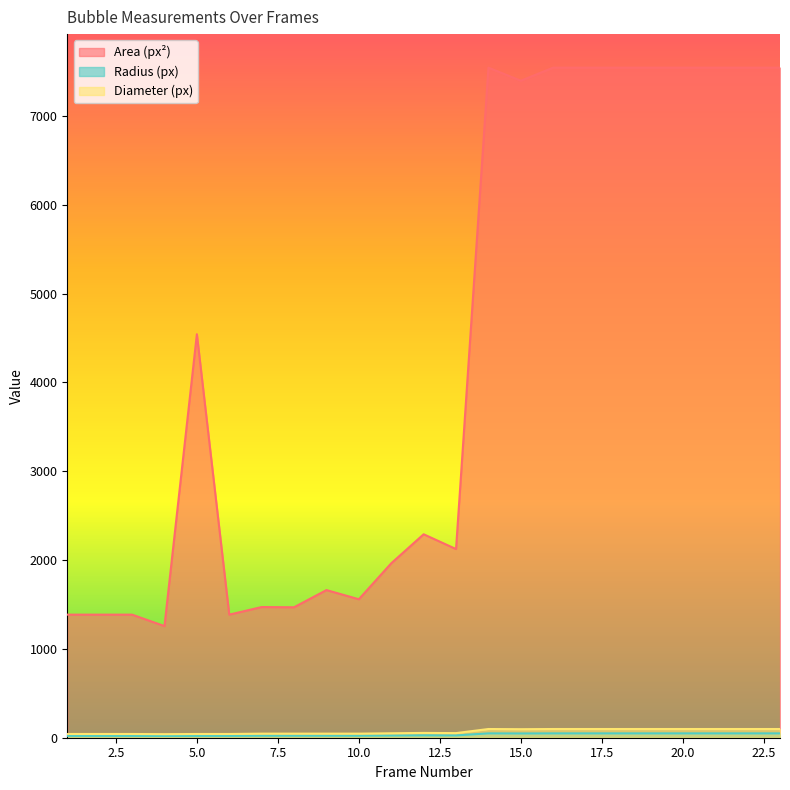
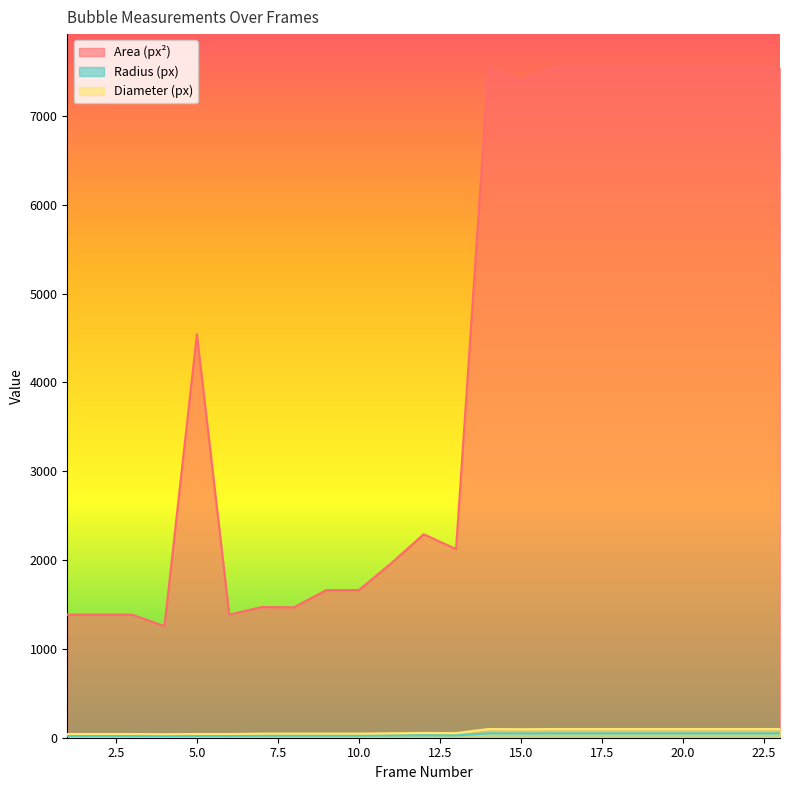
Area (px²), 10.0: 1600 -> 1700
